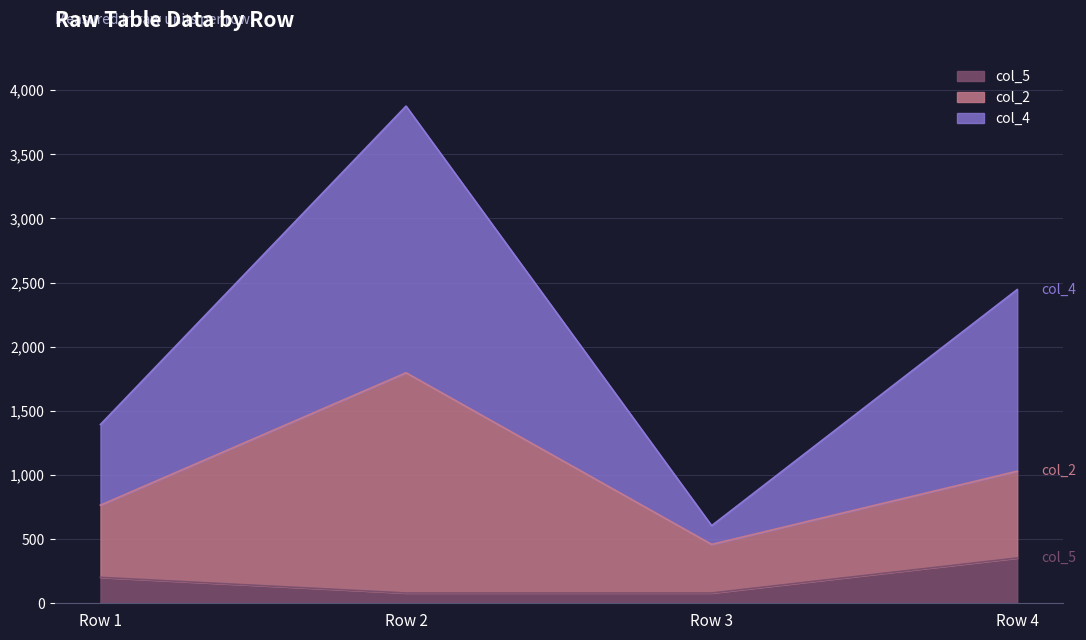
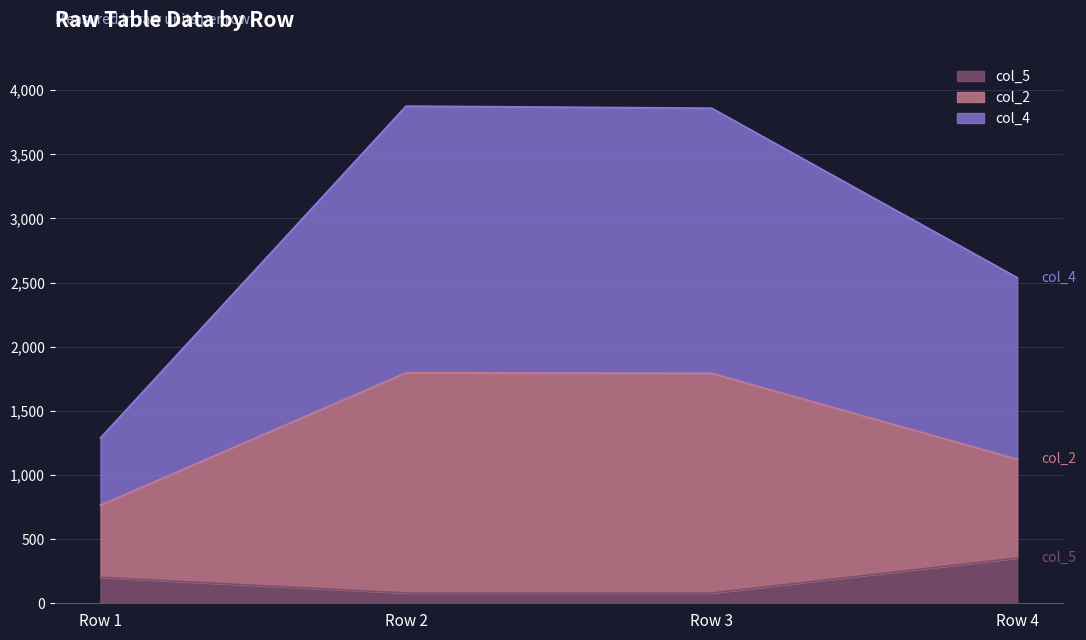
col_4, Row 1: 630 -> 520
col_2, Row 3: 380 -> 1,710
col_4, Row 3: 150 -> 2,070
col_2, Row 4: 680 -> 770
